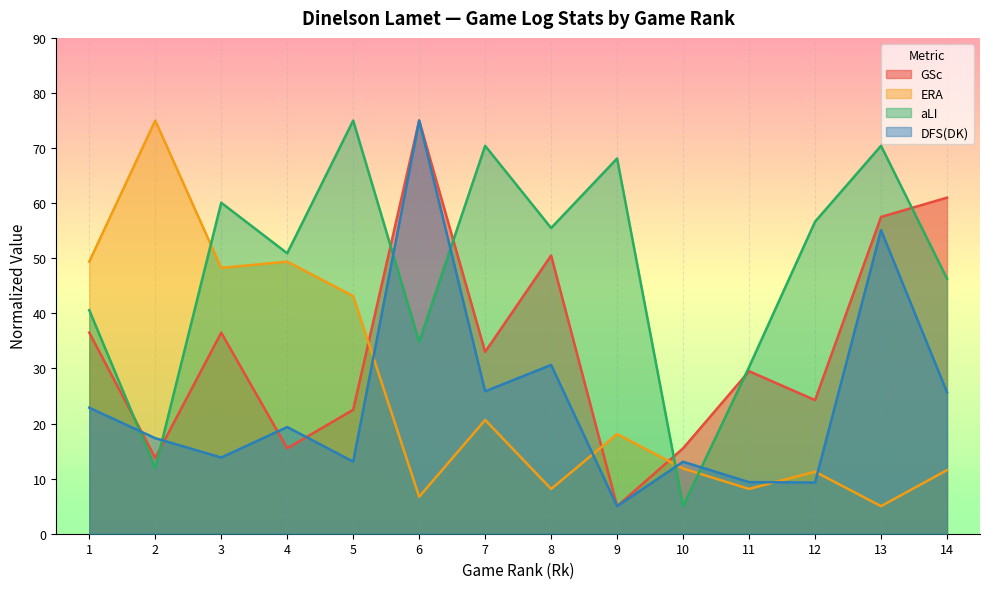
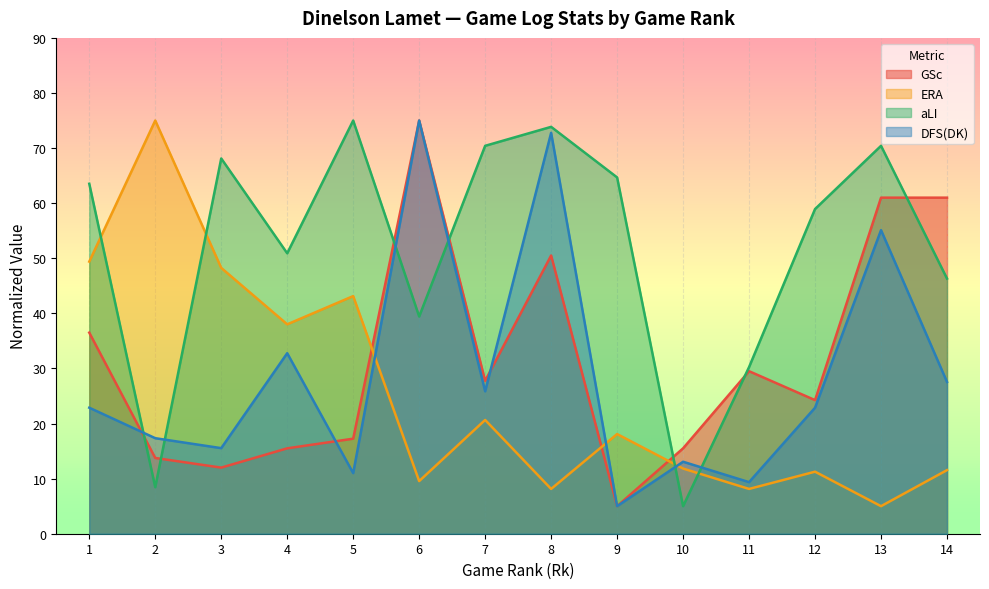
aLI, 1: 41 -> 64
aLI, 2: 12 -> 8
GSc, 3: 36 -> 12
aLI, 3: 60 -> 68
DFS(DK), 3: 14 -> 16
ERA, 4: 49 -> 38
DFS(DK), 4: 19 -> 33
GSc, 5: 22 -> 17
DFS(DK), 5: 13 -> 11
ERA, 6: 7 -> 10
aLI, 6: 35 -> 39
GSc, 7: 33 -> 28
aLI, 8: 55 -> 74
DFS(DK), 8: 31 -> 73
aLI, 9: 68 -> 65
aLI, 12: 57 -> 59
DFS(DK), 12: 9 -> 23
GSc, 13: 57 -> 61
DFS(DK), 14: 26 -> 28
